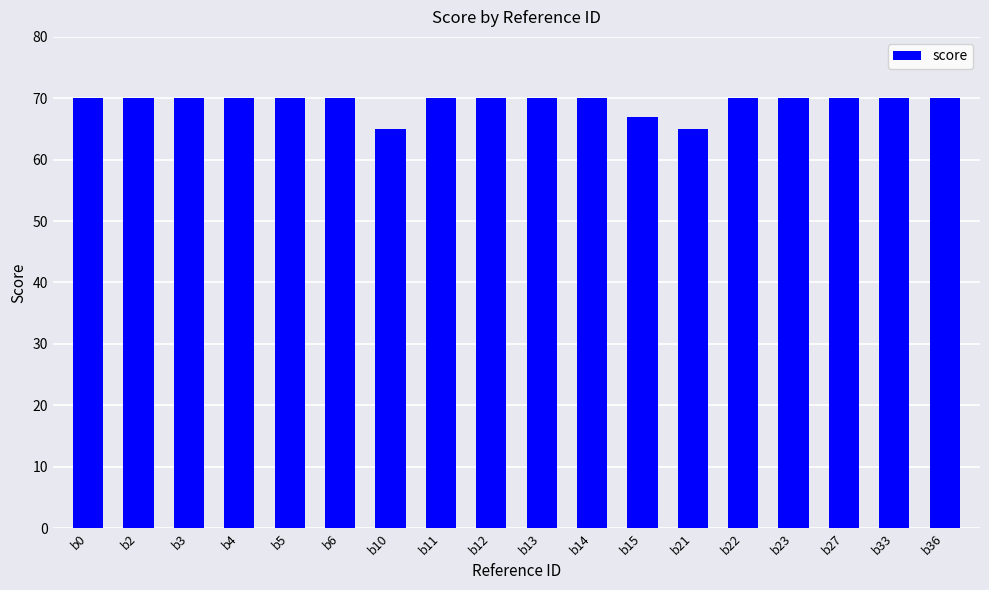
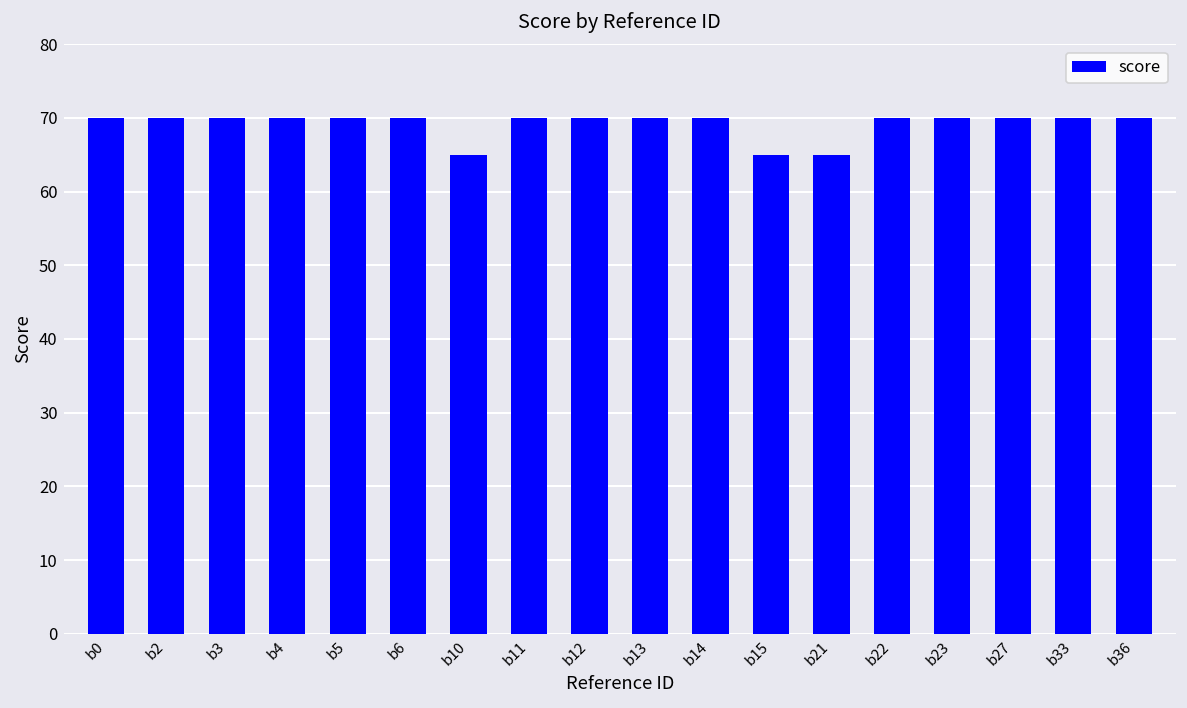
b15: 67 -> 65
